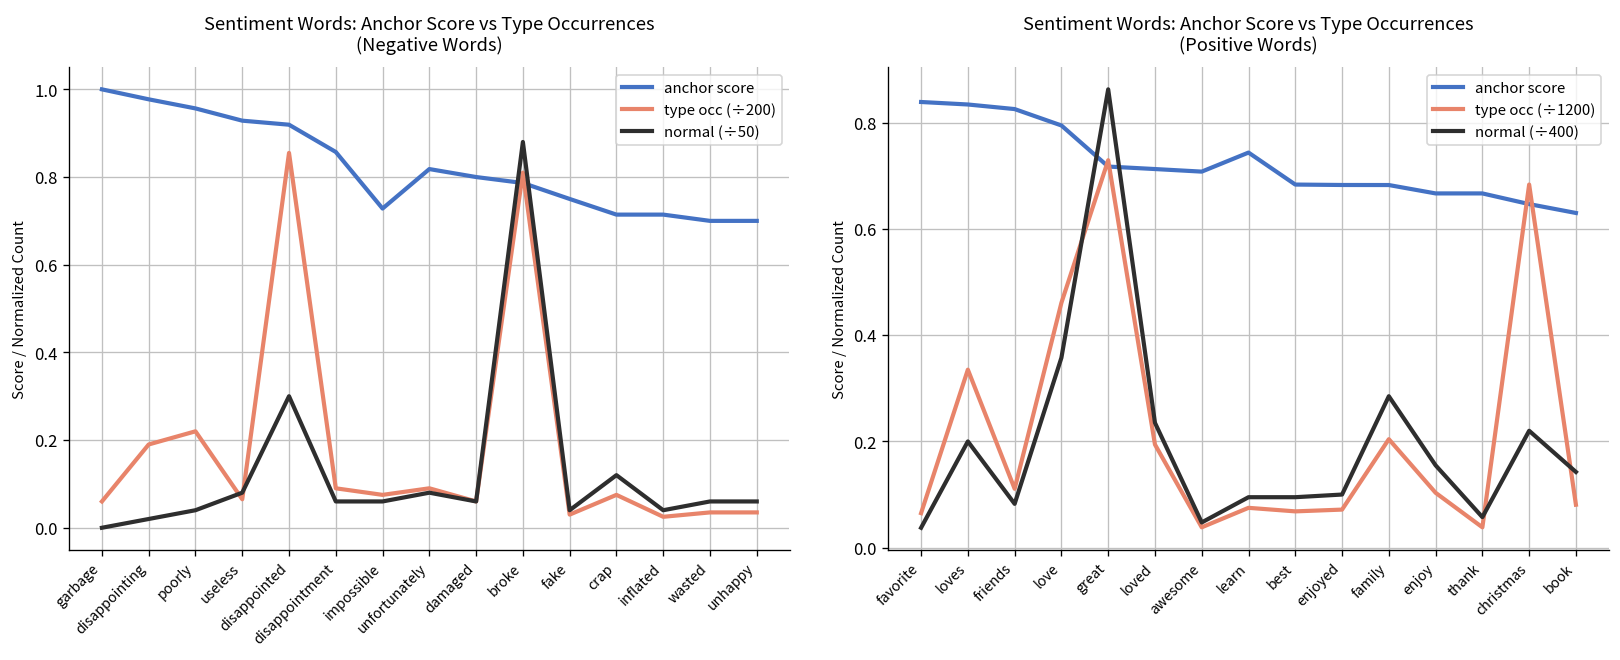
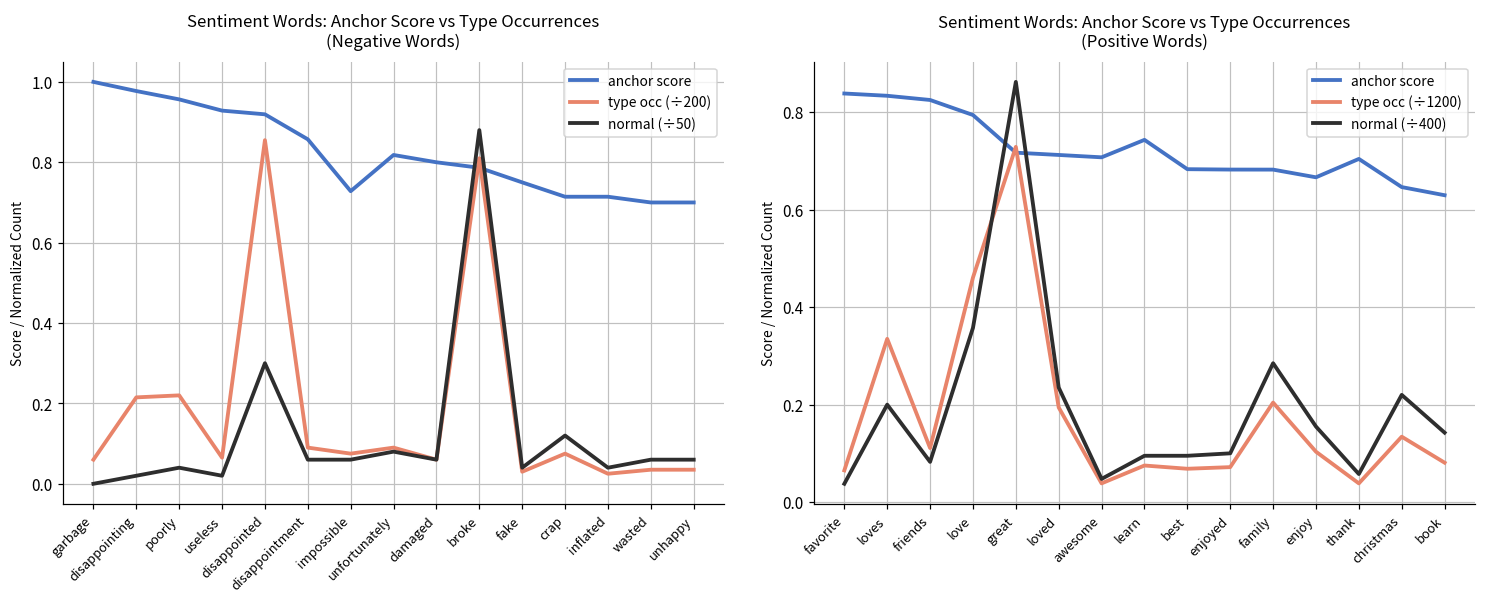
Sentiment Words: Anchor Score vs Type Occurrences (Negative Words), type occ (÷200), disappointing: 0.19 -> 0.22
Sentiment Words: Anchor Score vs Type Occurrences (Negative Words), normal (÷50), useless: 0.08 -> 0.02
Sentiment Words: Anchor Score vs Type Occurrences (Positive Words), anchor score, thank: 0.67 -> 0.70
Sentiment Words: Anchor Score vs Type Occurrences (Positive Words), type occ (÷1200), christmas: 0.68 -> 0.13
